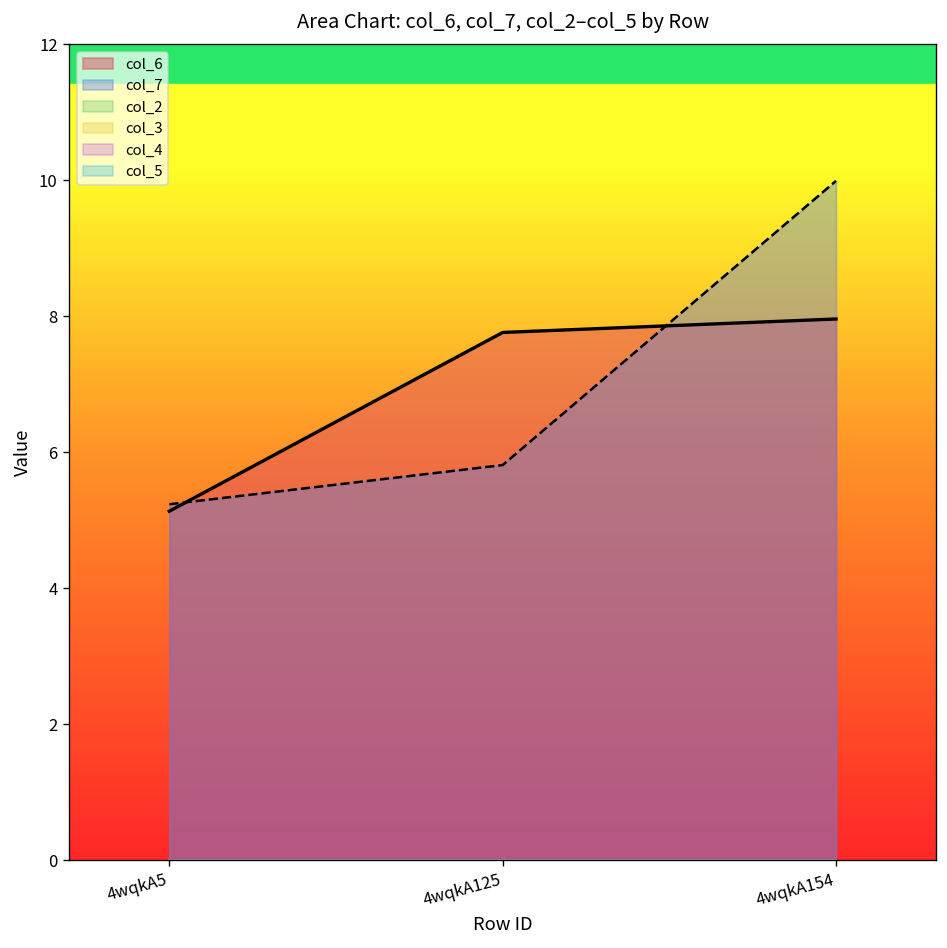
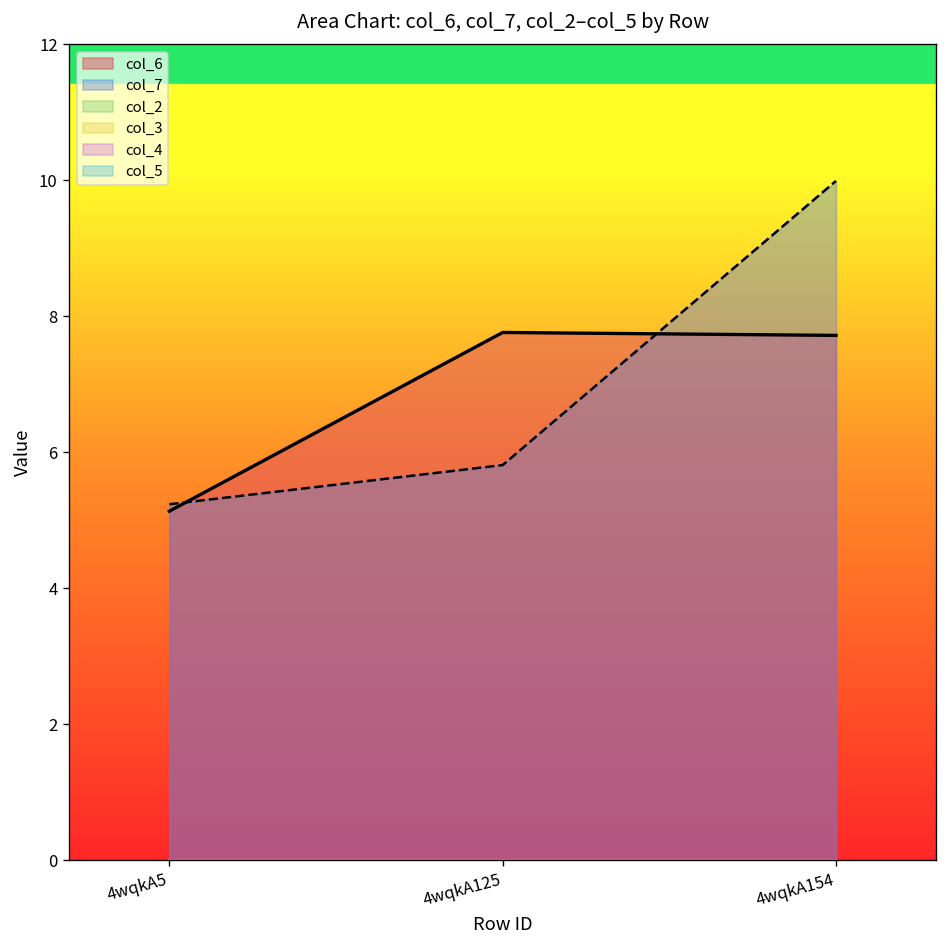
col_6, 4wqkA154: 8.0 -> 7.7
